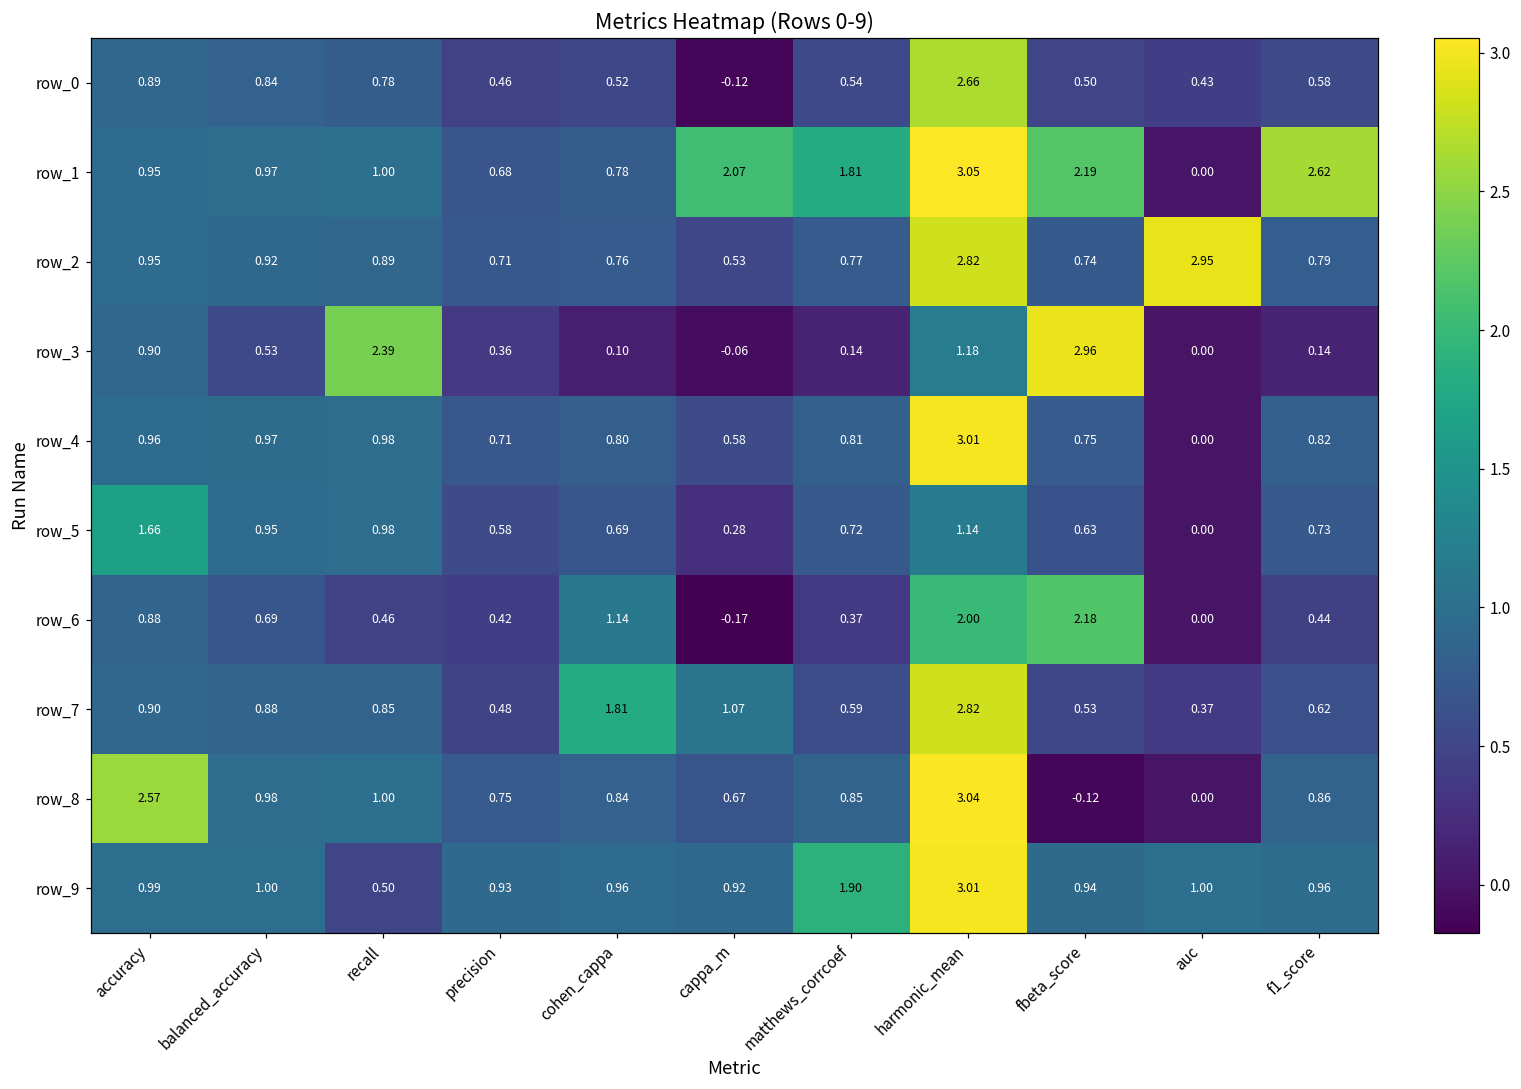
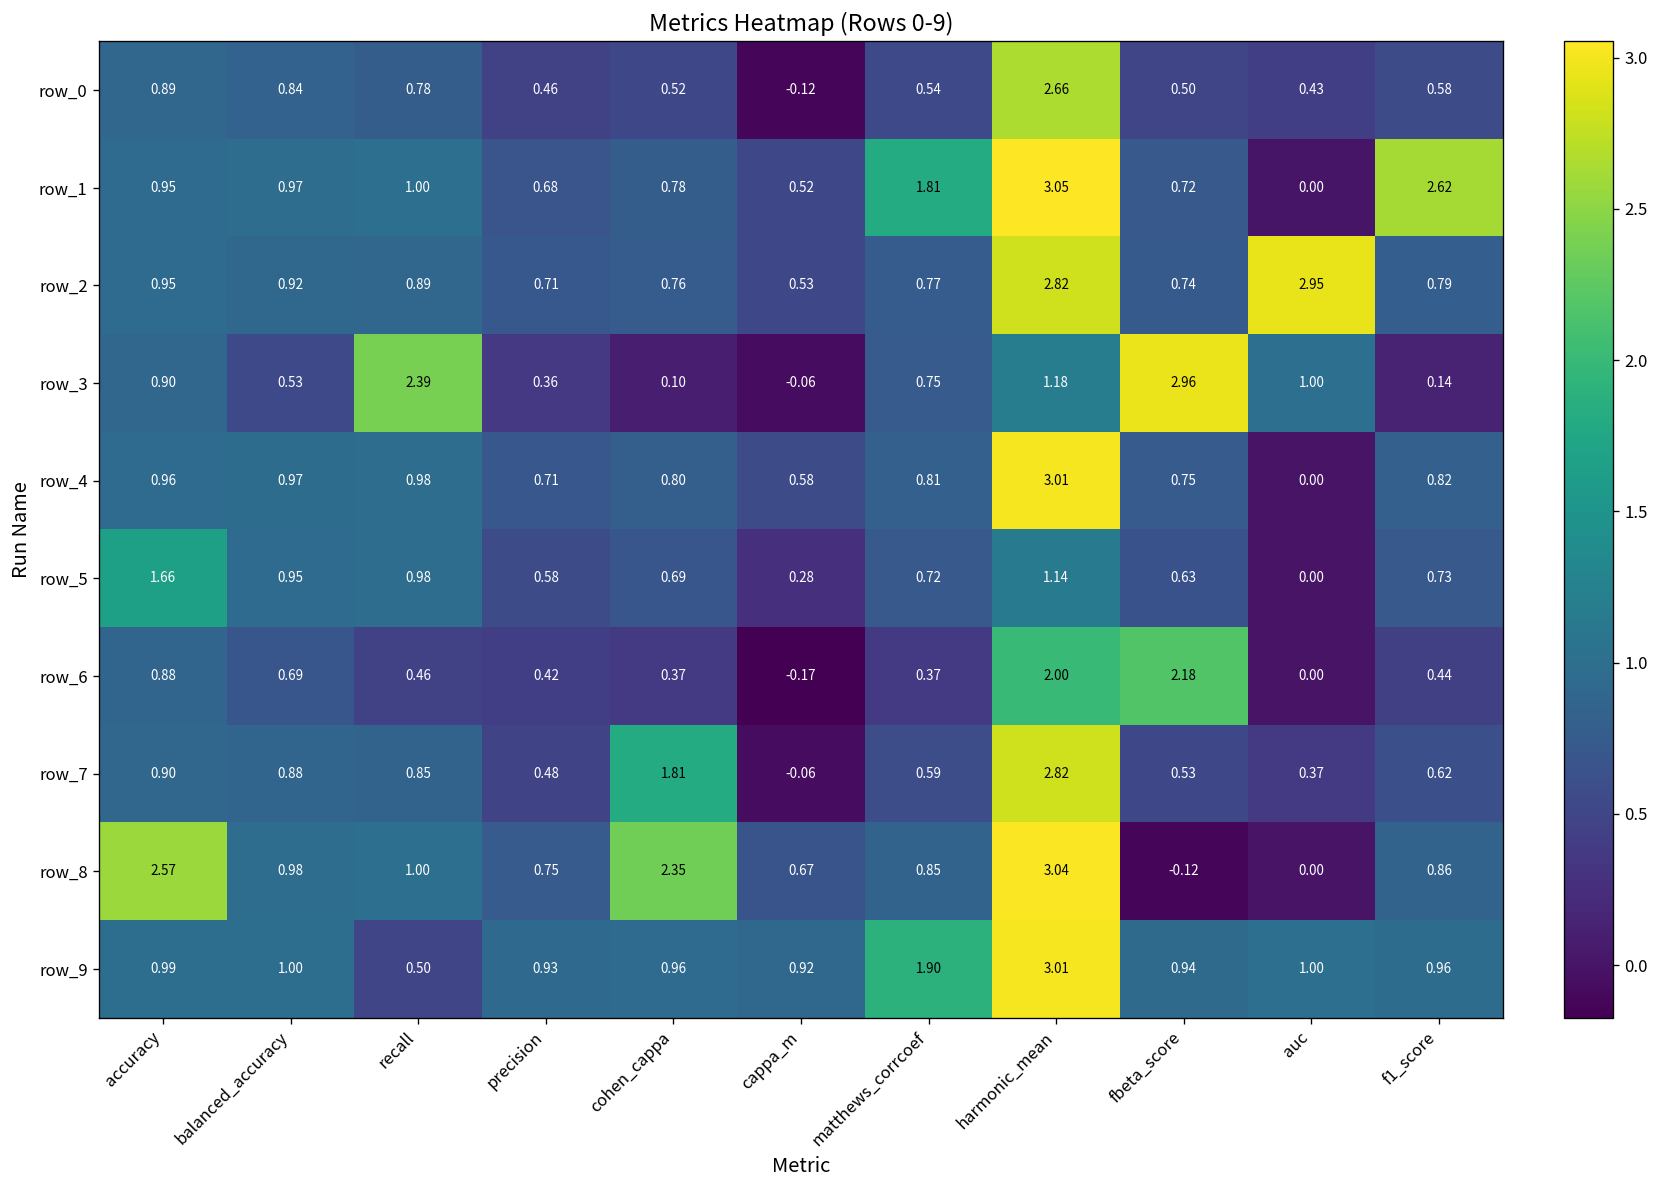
row_1, cappa_m: 2.07 -> 0.52
row_1, fbeta_score: 2.19 -> 0.72
row_3, matthews_corrcoef: 0.14 -> 0.75
row_3, auc: 0.00 -> 1.00
row_6, cohen_cappa: 1.14 -> 0.37
row_7, cappa_m: 1.07 -> -0.06
row_8, cohen_cappa: 0.84 -> 2.35
